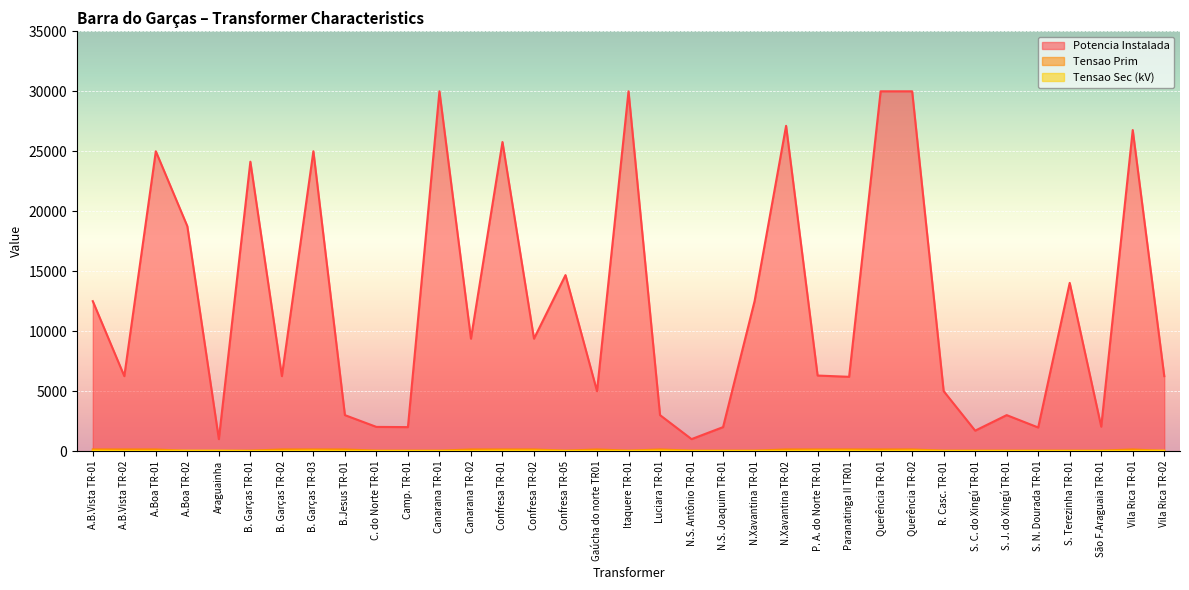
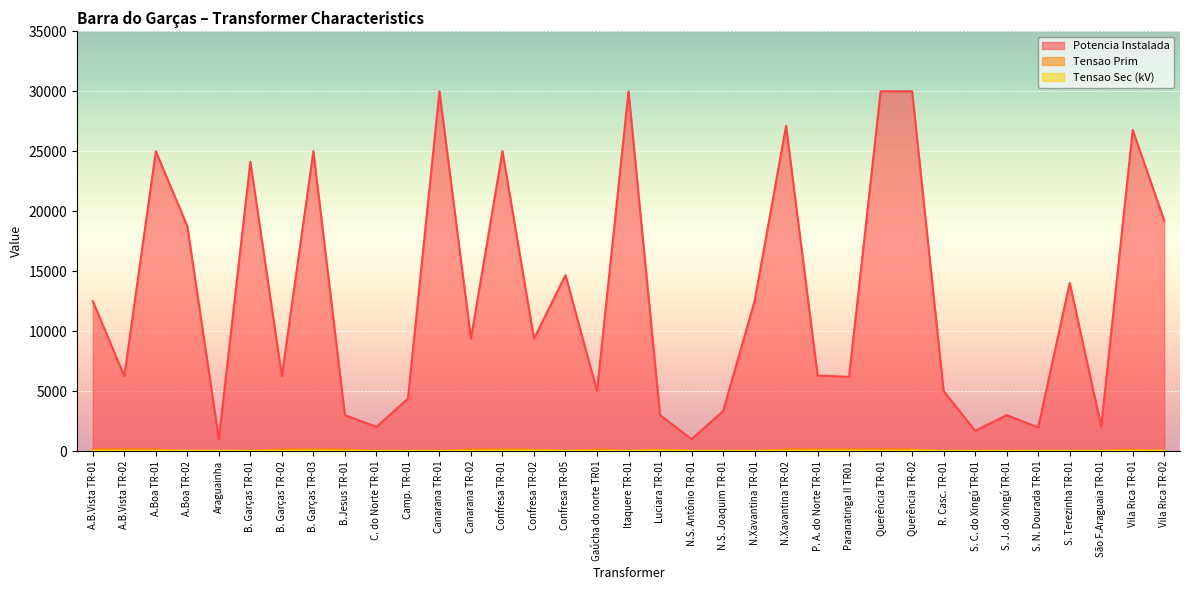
Potencia Instalada, Camp. TR-01: 2000 -> 4400
Potencia Instalada, Confresa TR-01: 25800 -> 25000
Potencia Instalada, N.S. Joaquim TR-01: 2000 -> 3300
Potencia Instalada, Vila Rica TR-02: 6300 -> 19200
